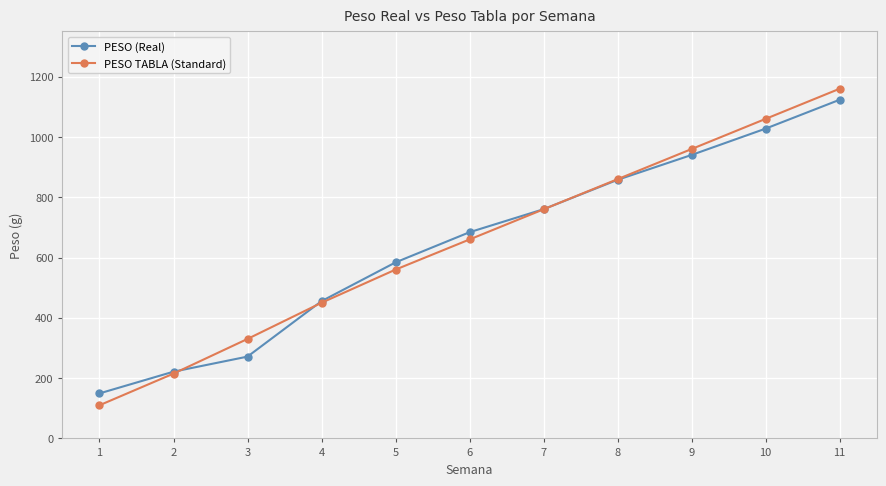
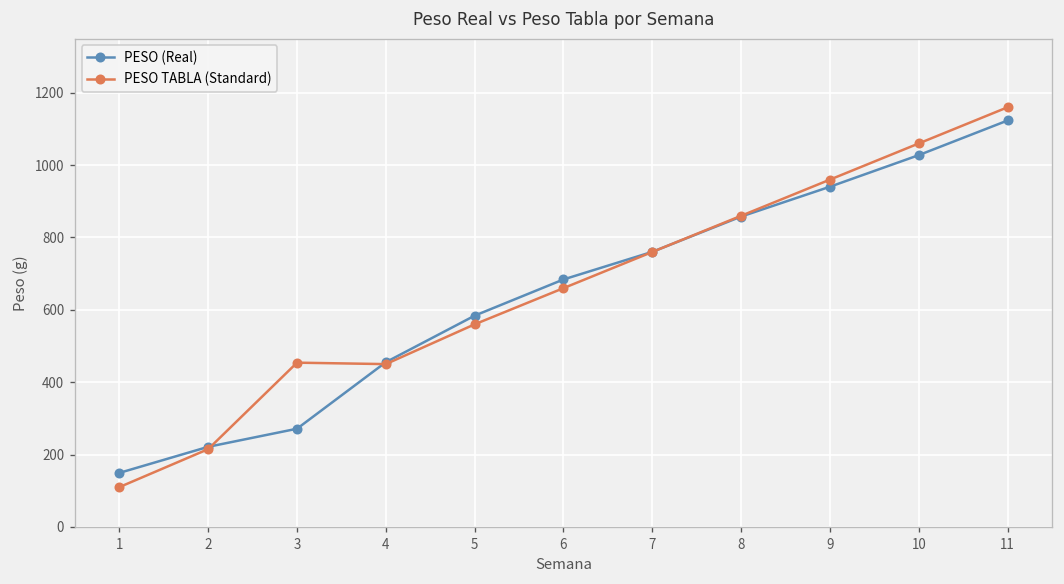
PESO TABLA (Standard), 3: 330 -> 450
